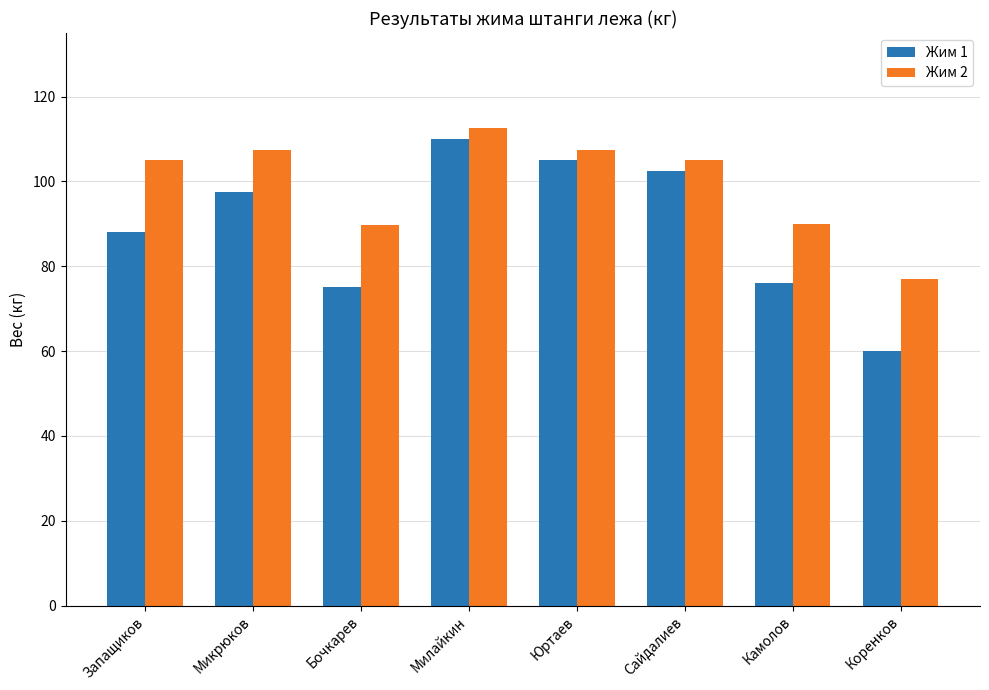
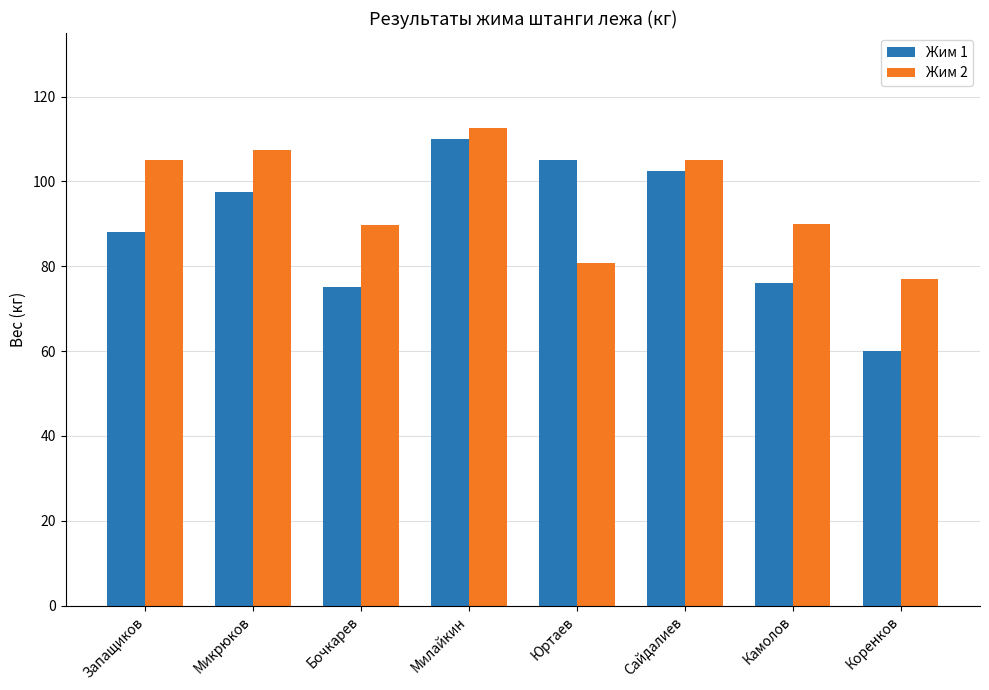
Жим 2, Юртаев: 108 -> 81
